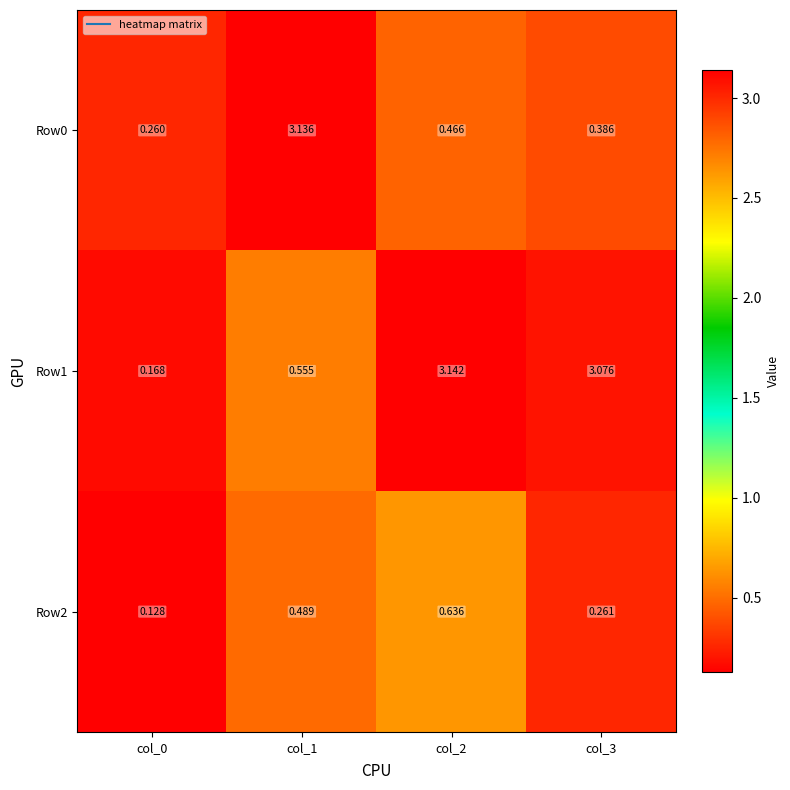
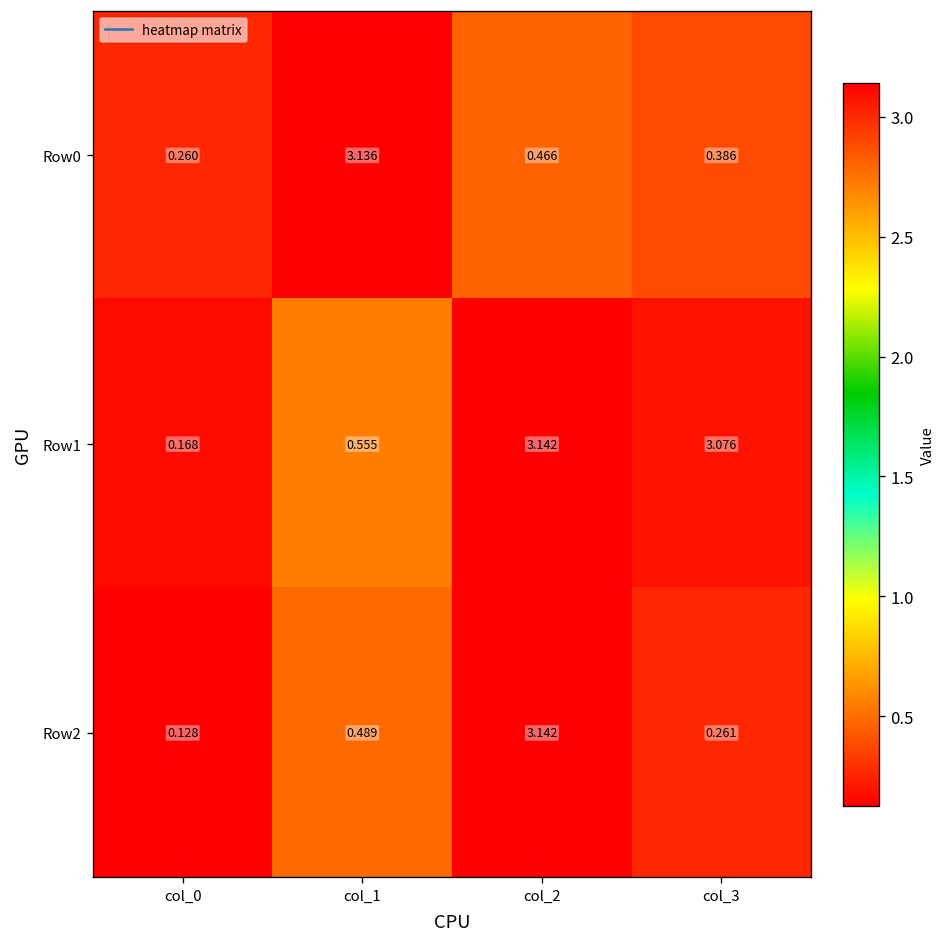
Row2, col_2: 0.636 -> 3.142
